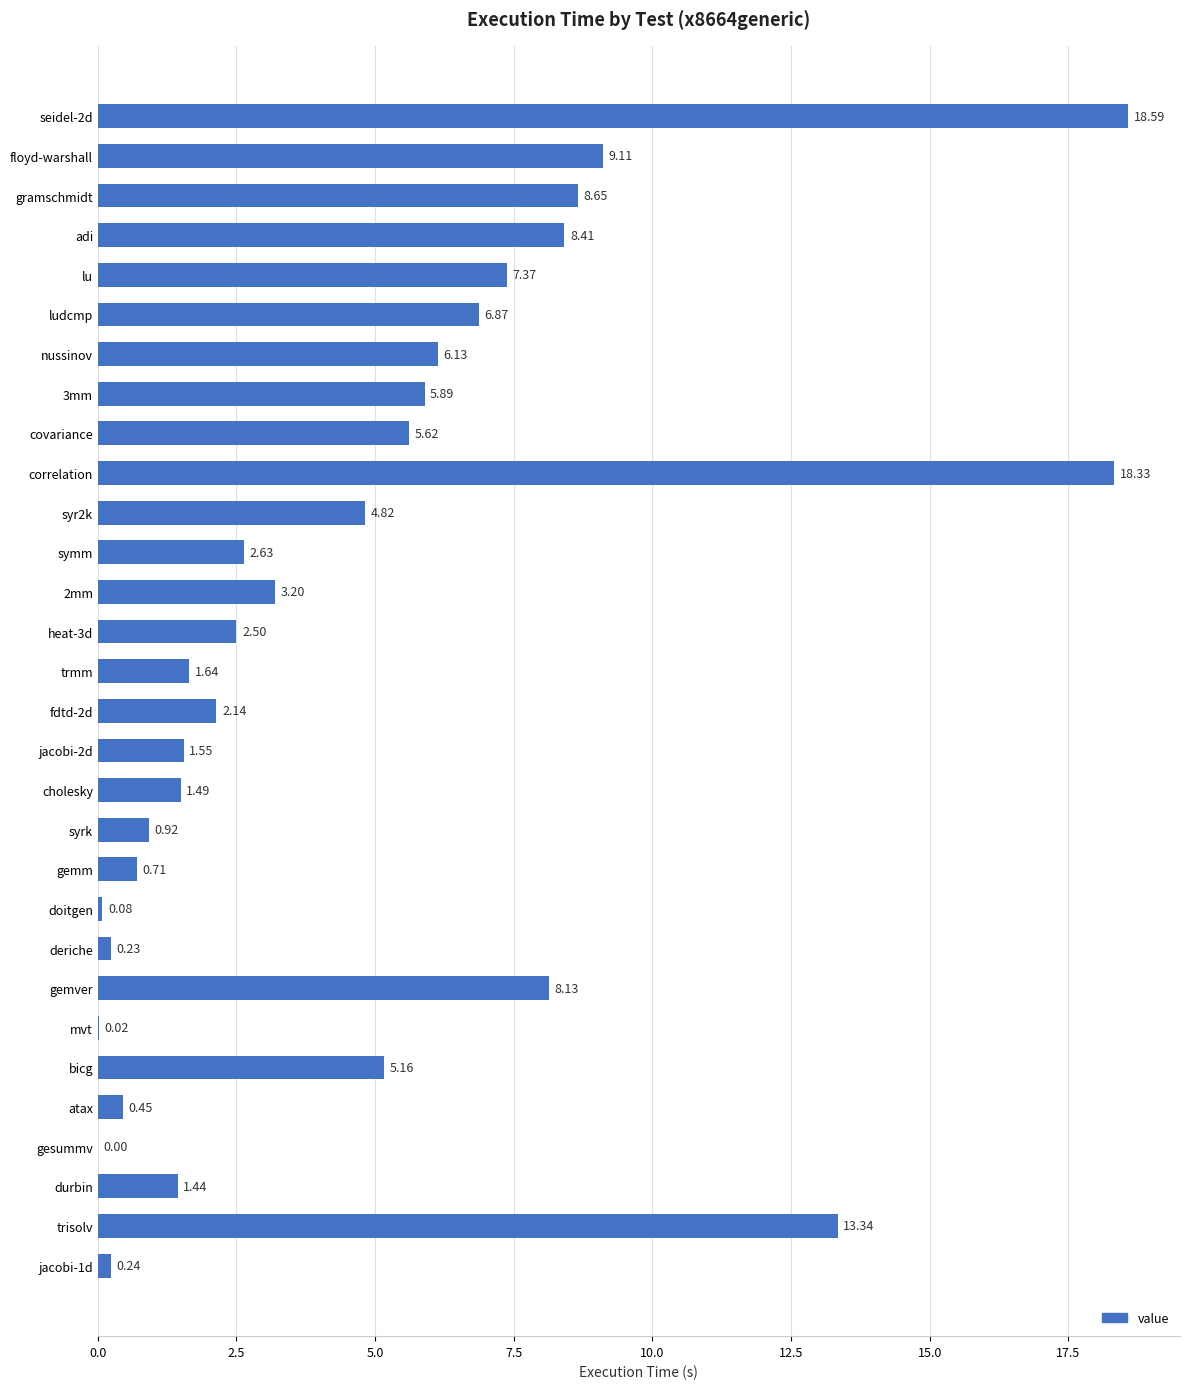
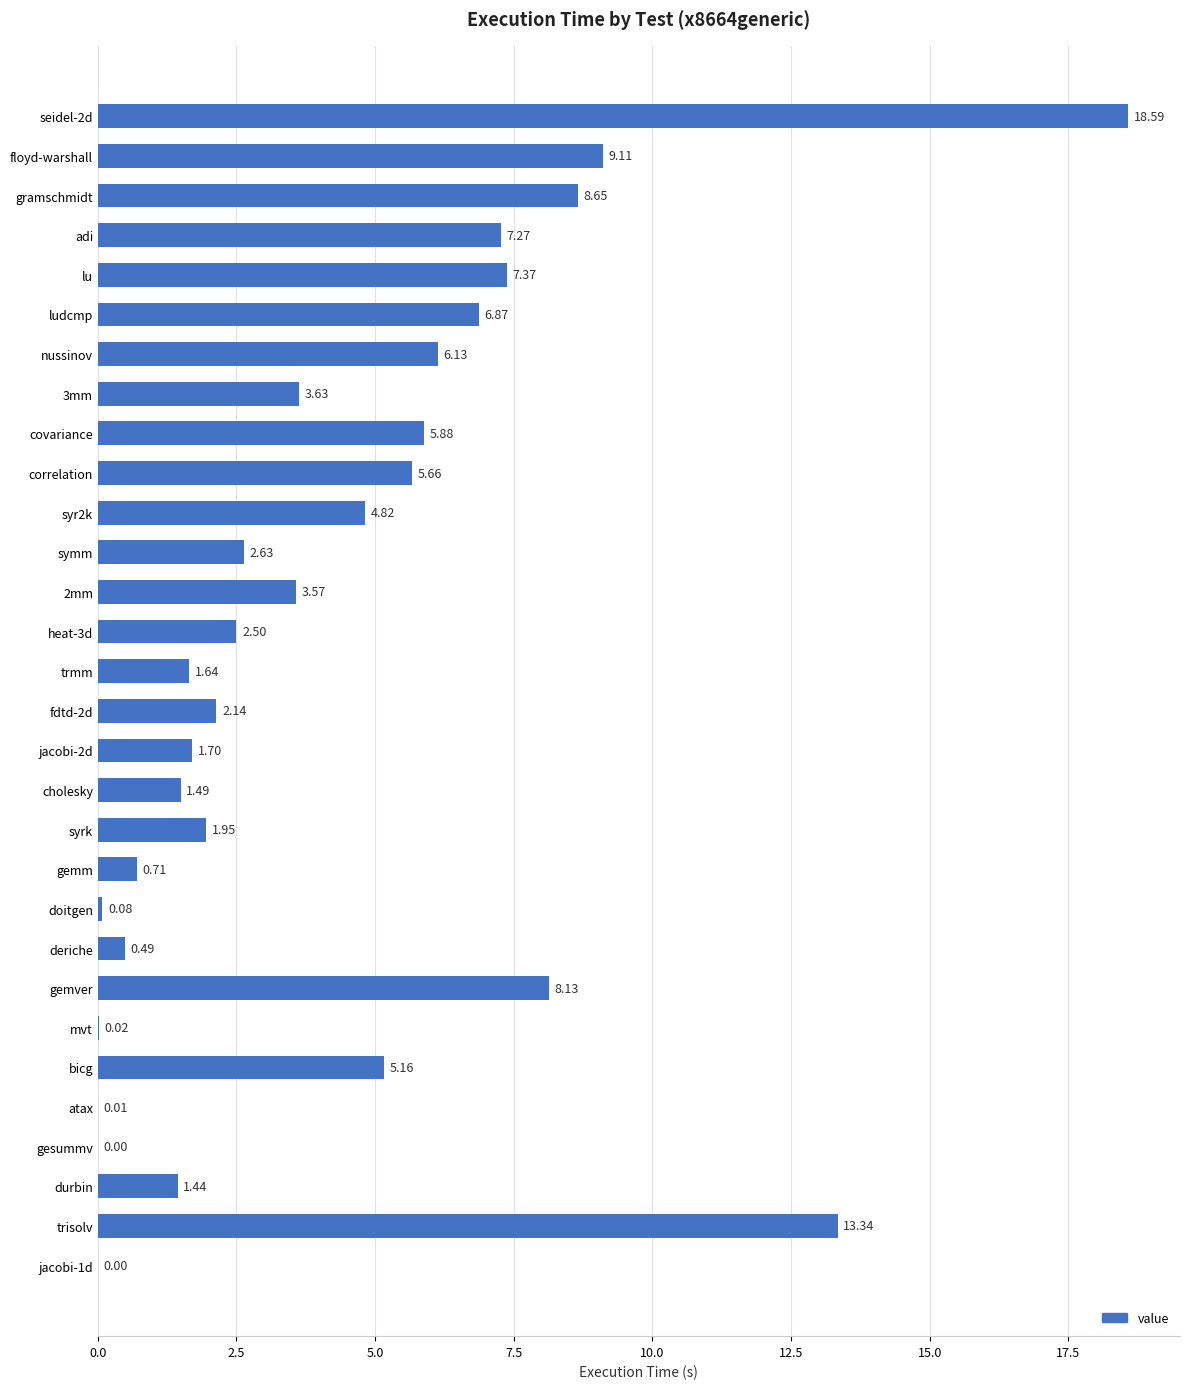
adi: 8.41 -> 7.27
3mm: 5.89 -> 3.63
covariance: 5.62 -> 5.88
correlation: 18.33 -> 5.66
2mm: 3.20 -> 3.57
jacobi-2d: 1.55 -> 1.70
syrk: 0.92 -> 1.95
deriche: 0.23 -> 0.49
atax: 0.45 -> 0.01
jacobi-1d: 0.24 -> 0.00
